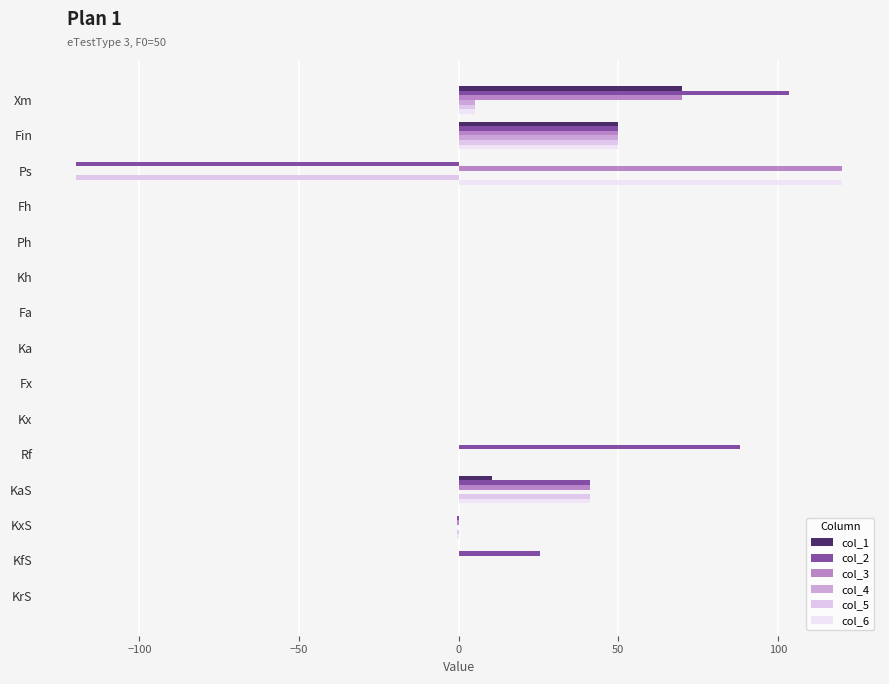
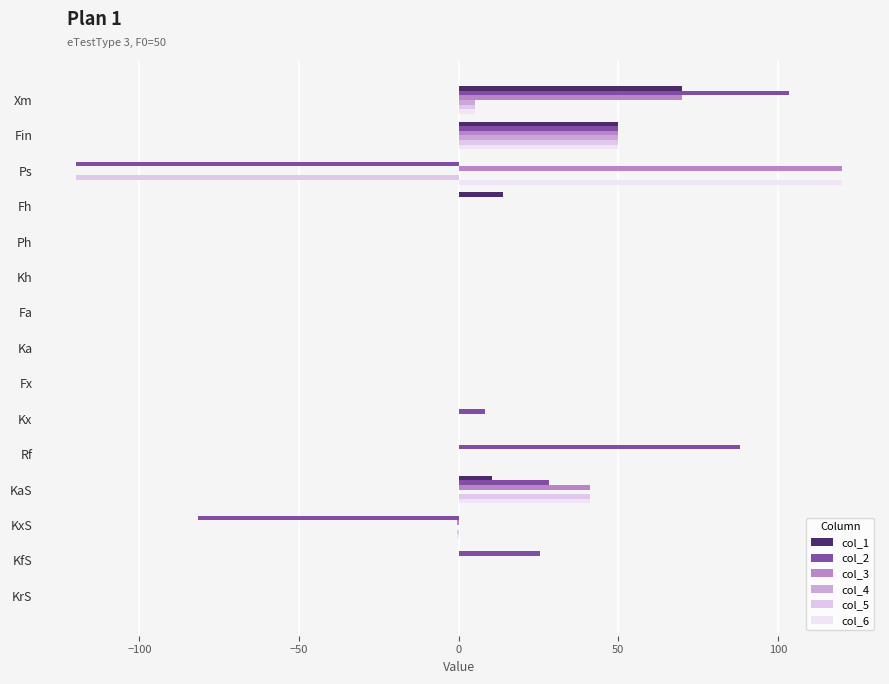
col_1, Fh: 0 -> 14
col_2, Kx: 0 -> 8
col_2, KaS: 41 -> 28
col_2, KxS: 0 -> -82
